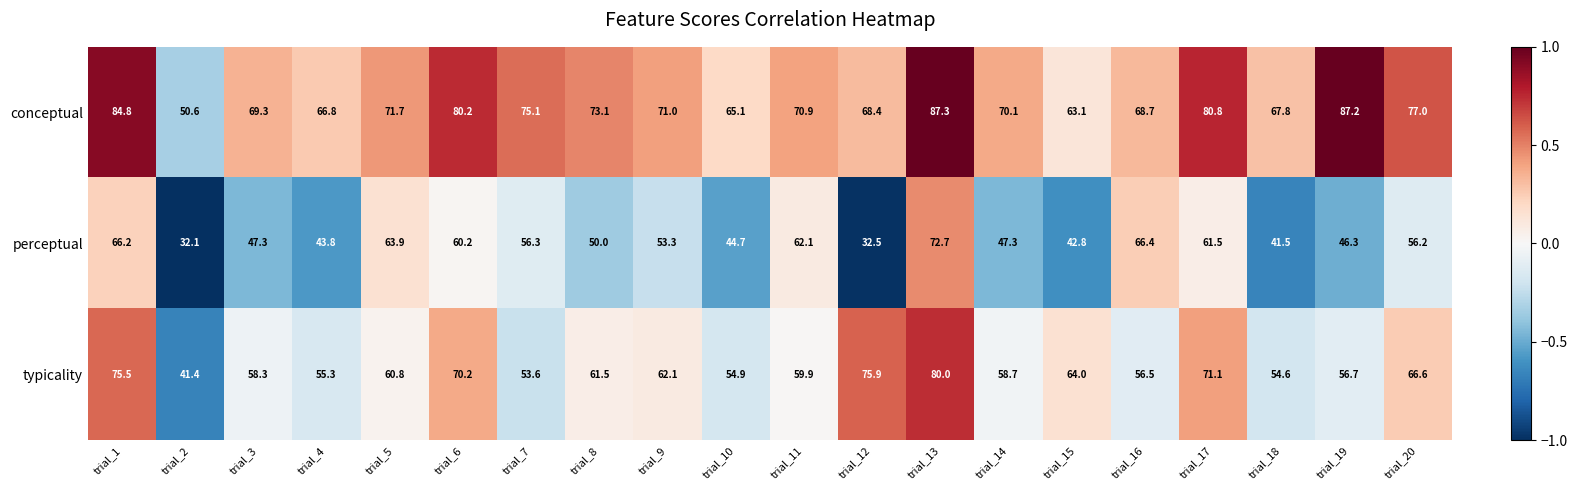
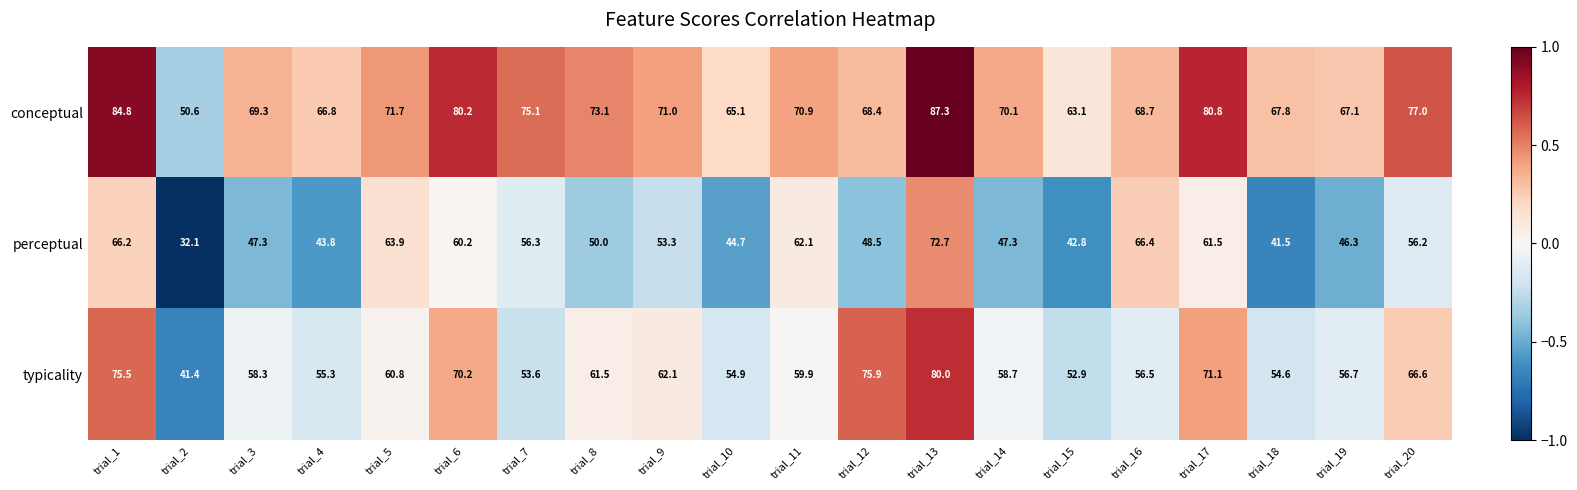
conceptual, trial_19: 87.2 -> 67.1
perceptual, trial_12: 32.5 -> 48.5
typicality, trial_15: 64.0 -> 52.9
